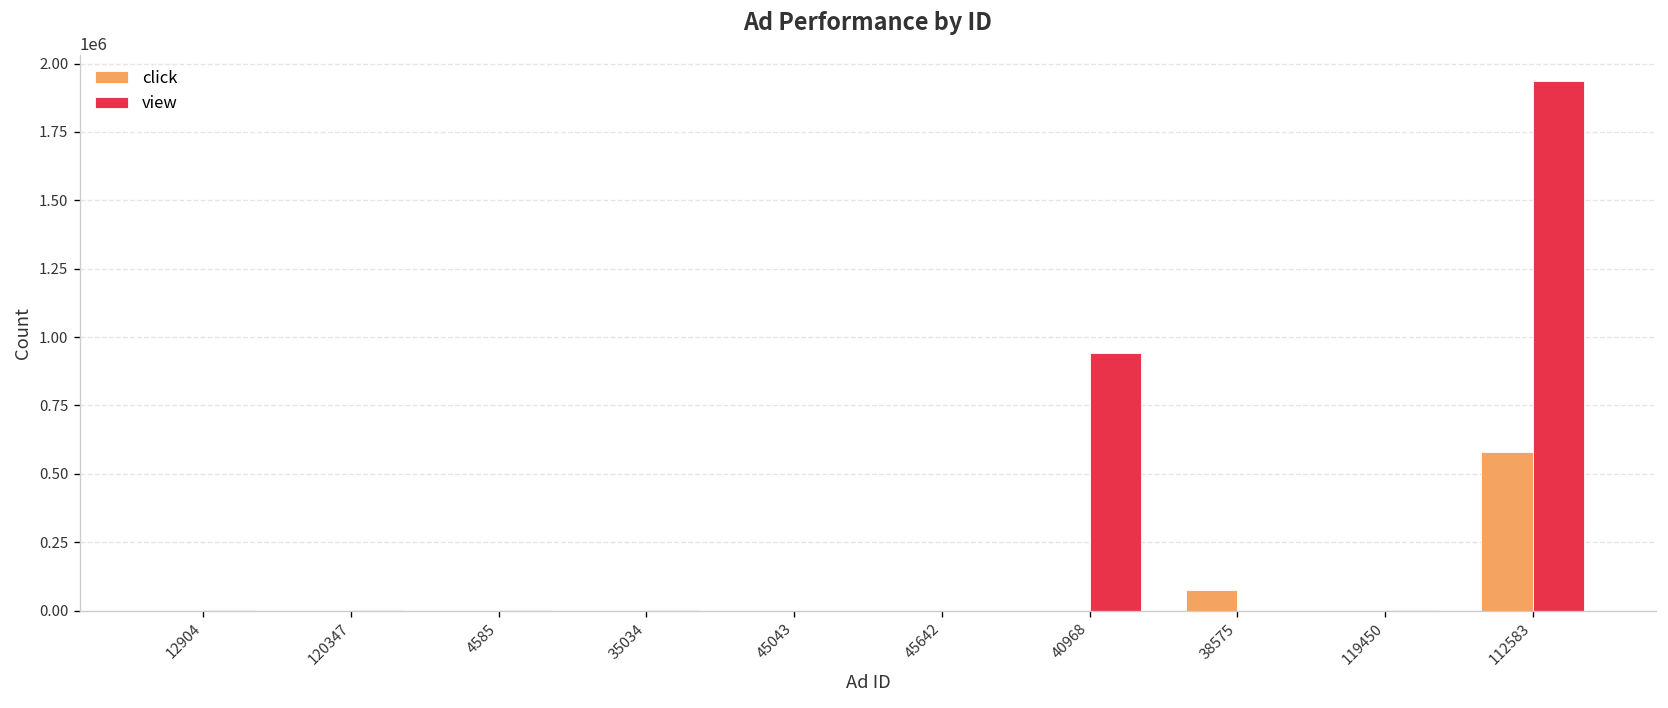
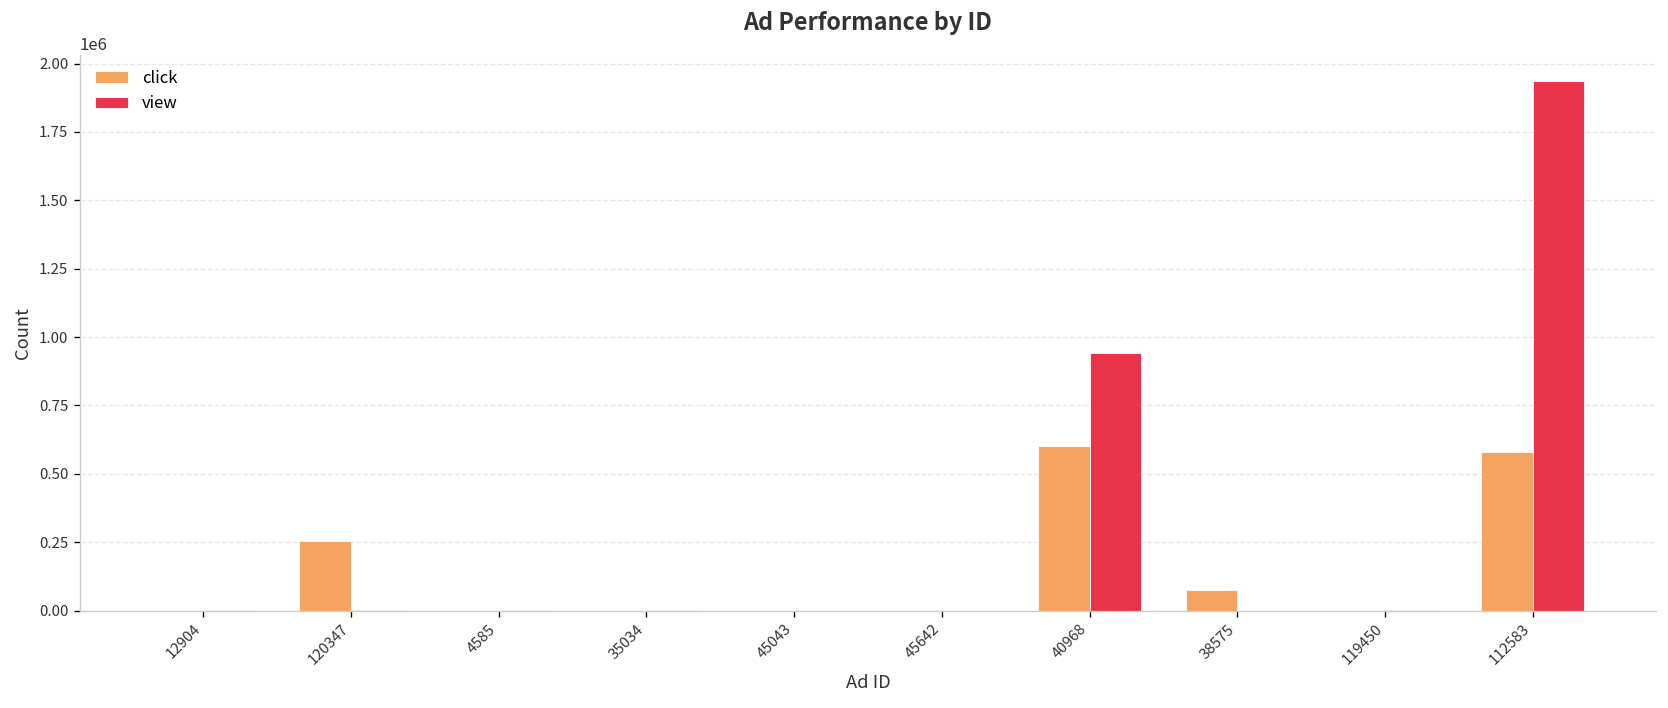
click, 120347: 0 -> 250000
click, 40968: 0 -> 600000
